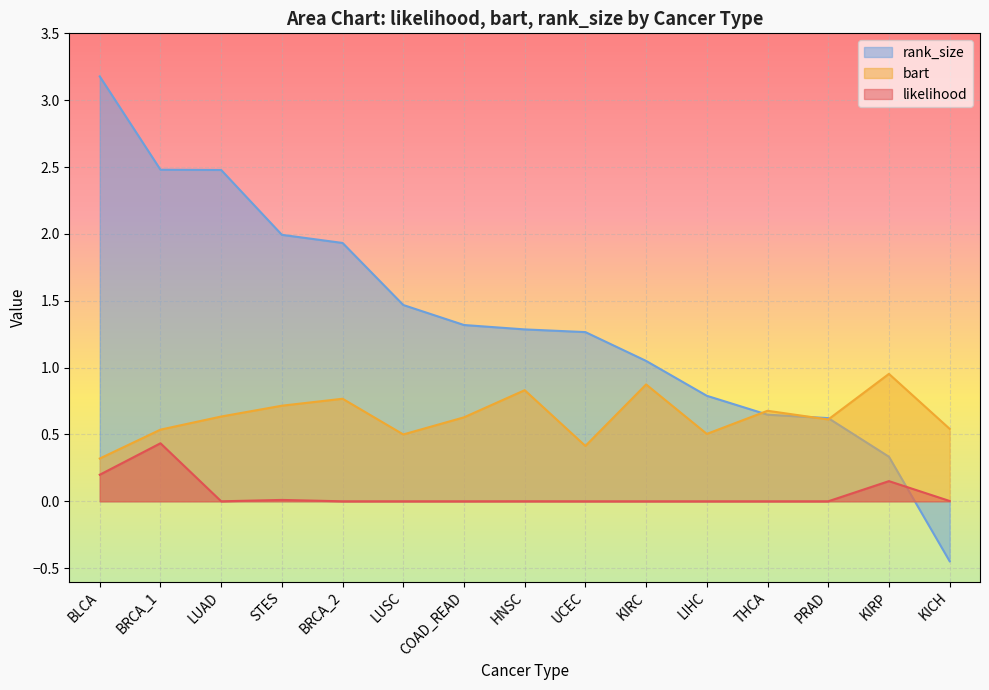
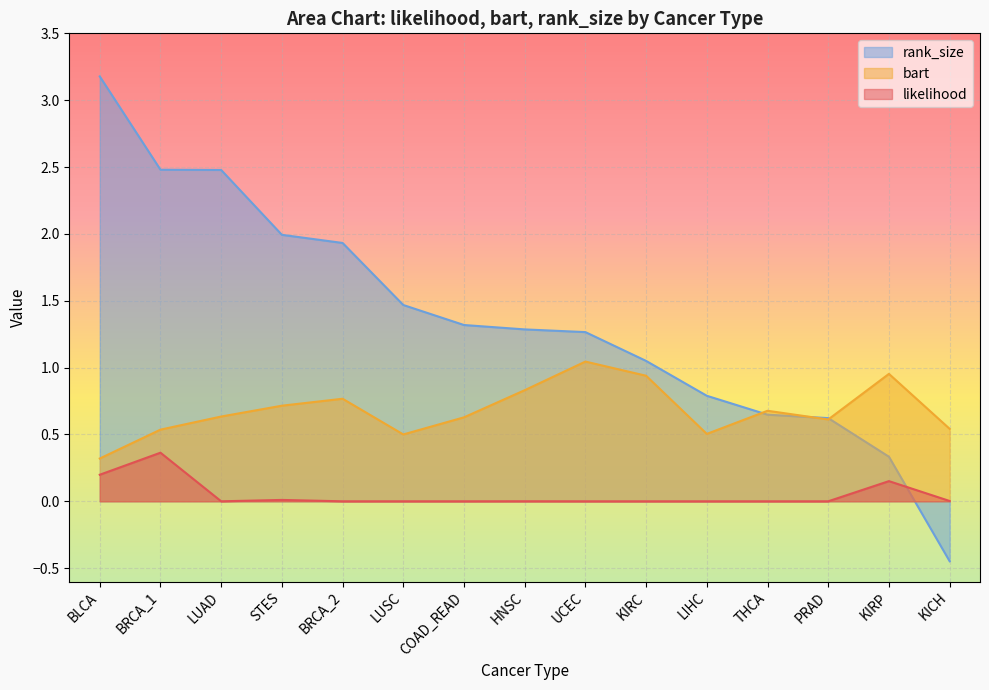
likelihood, BRCA_1: 0.43 -> 0.36
bart, UCEC: 0.41 -> 1.05
bart, KIRC: 0.87 -> 0.94
